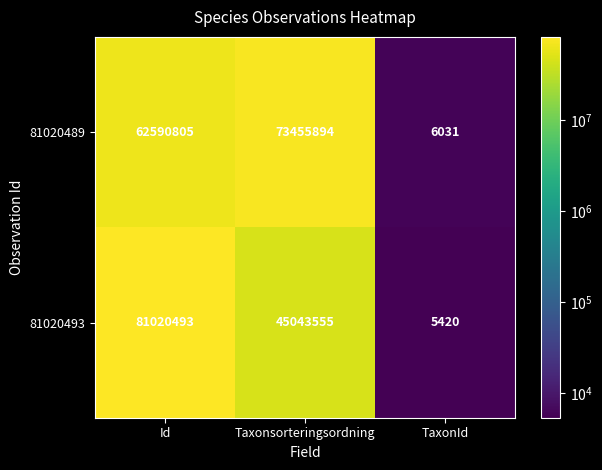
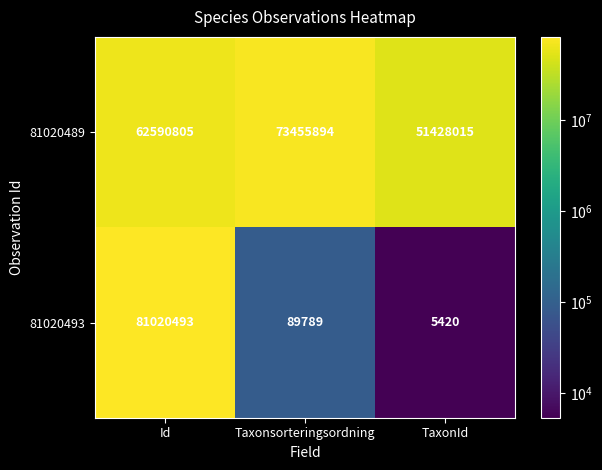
81020489, TaxonId: 6031 -> 51428015
81020493, Taxonsorteringsordning: 45043555 -> 89789
